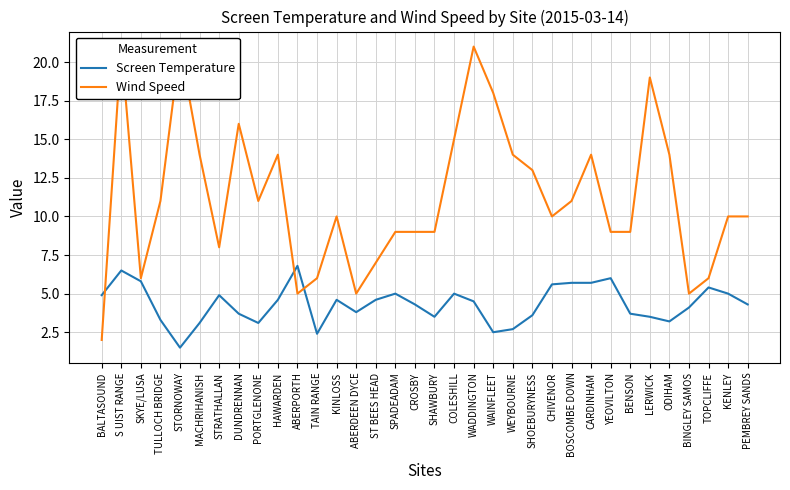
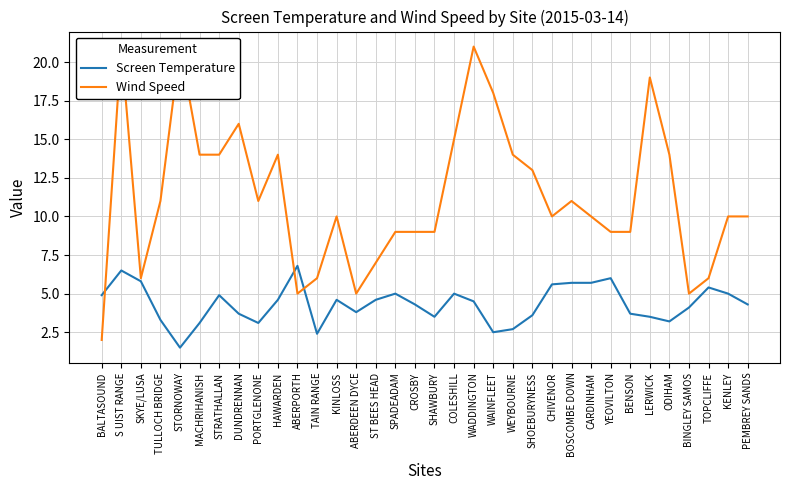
Wind Speed, STRATHALLAN: 8 -> 14
Wind Speed, CARDINHAM: 14 -> 10
